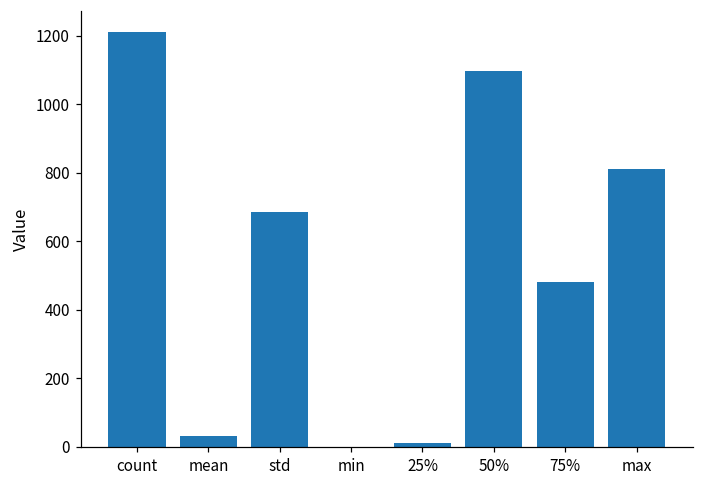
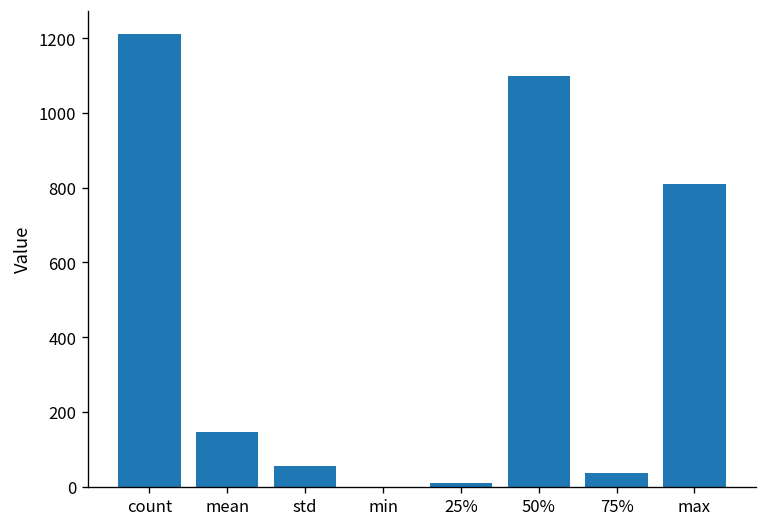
mean: 30 -> 150
std: 690 -> 50
75%: 480 -> 40
